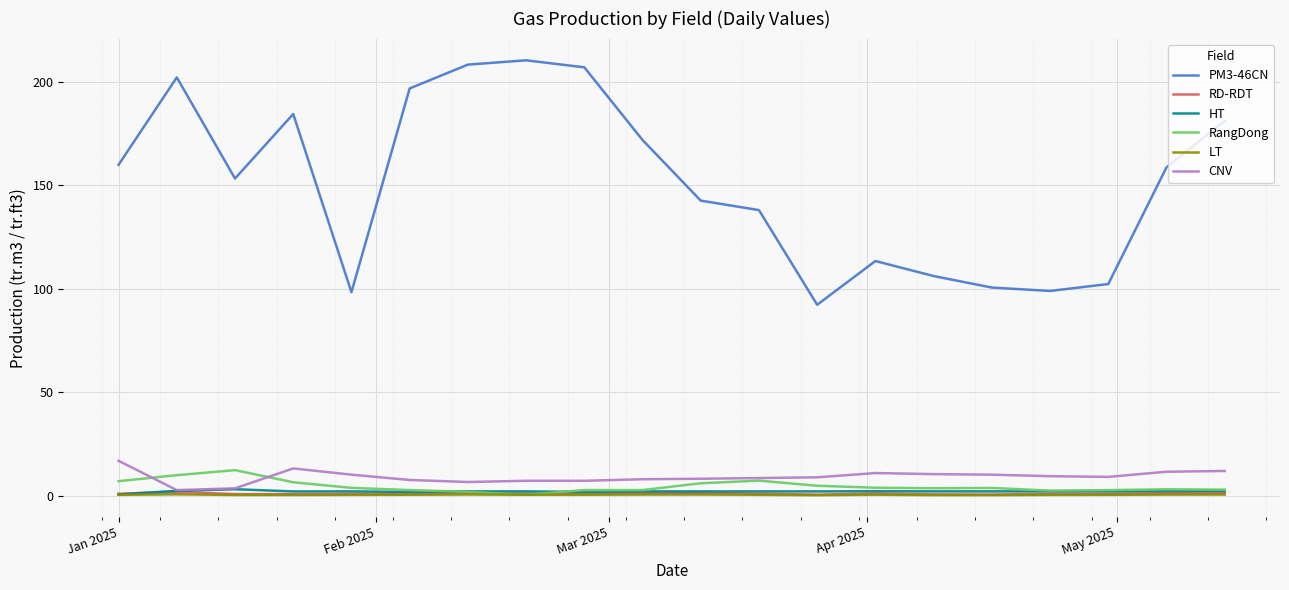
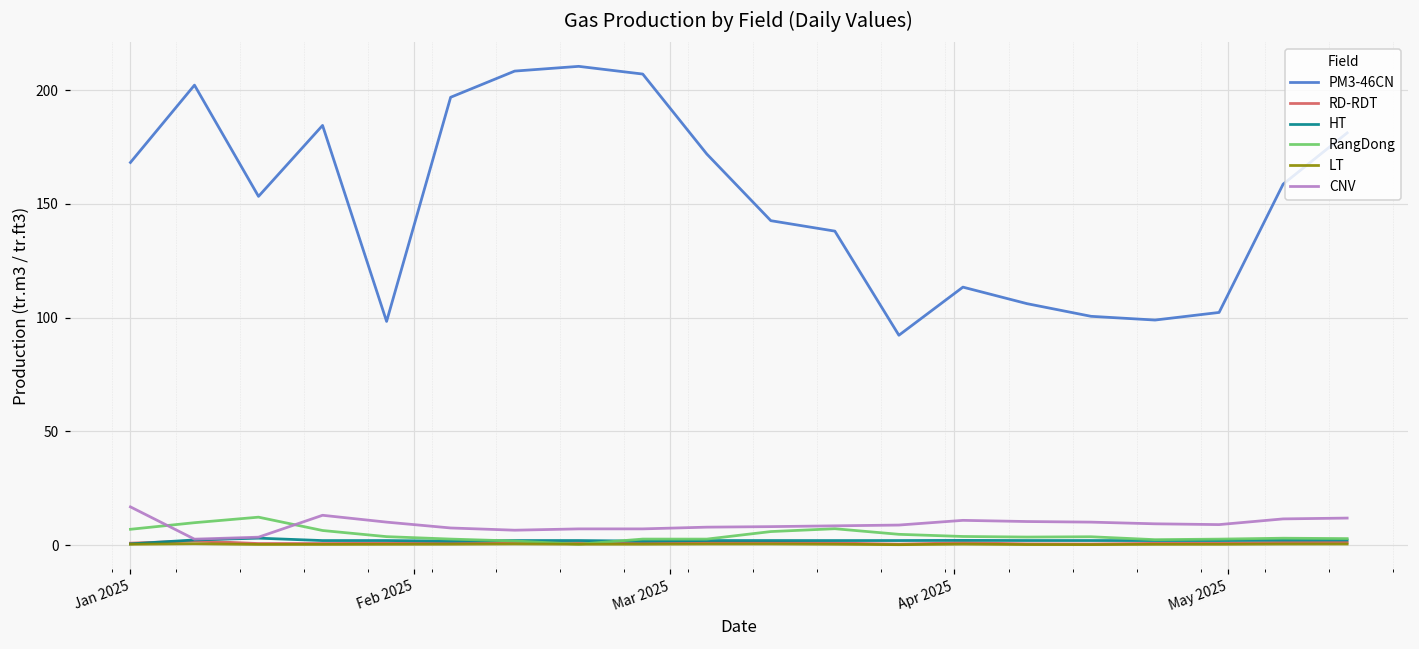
PM3-46CN, Jan 2025: 160 -> 168
